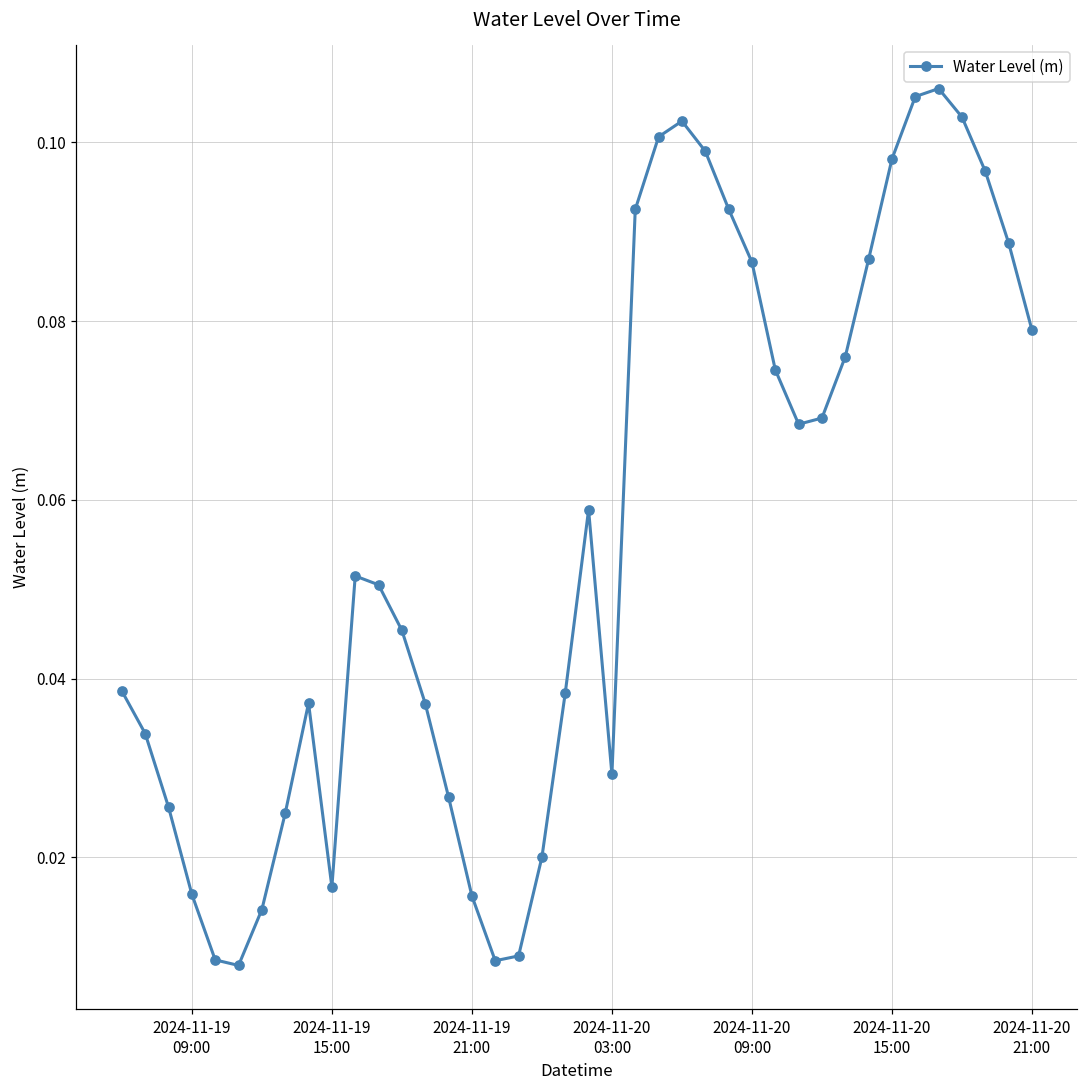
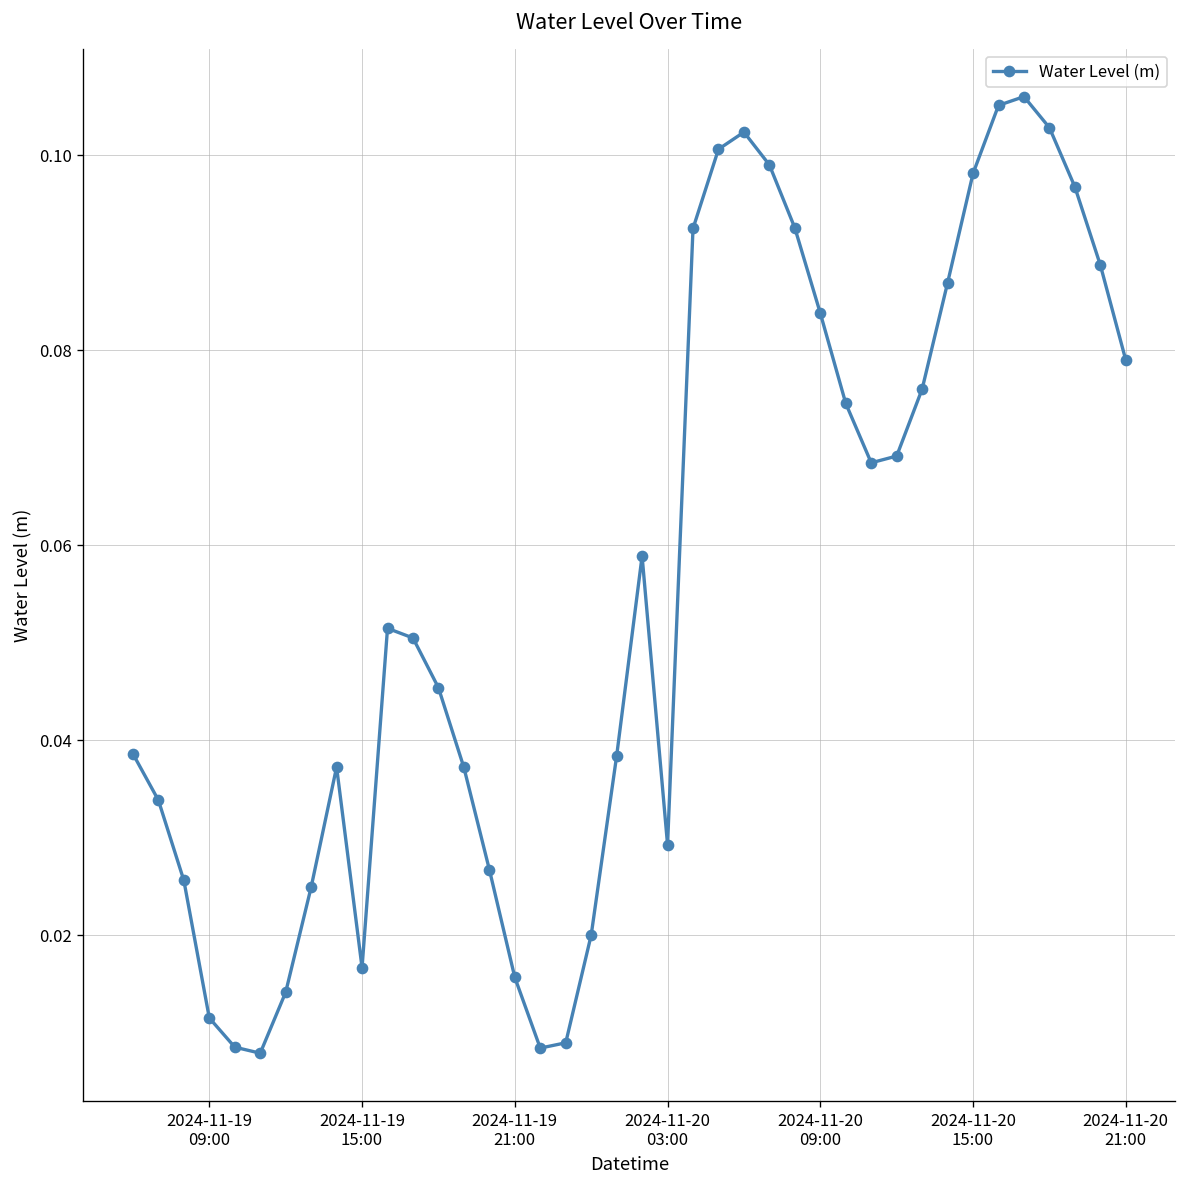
2024-11-19 09:00: 0.016 -> 0.012
2024-11-20 09:00: 0.087 -> 0.084
